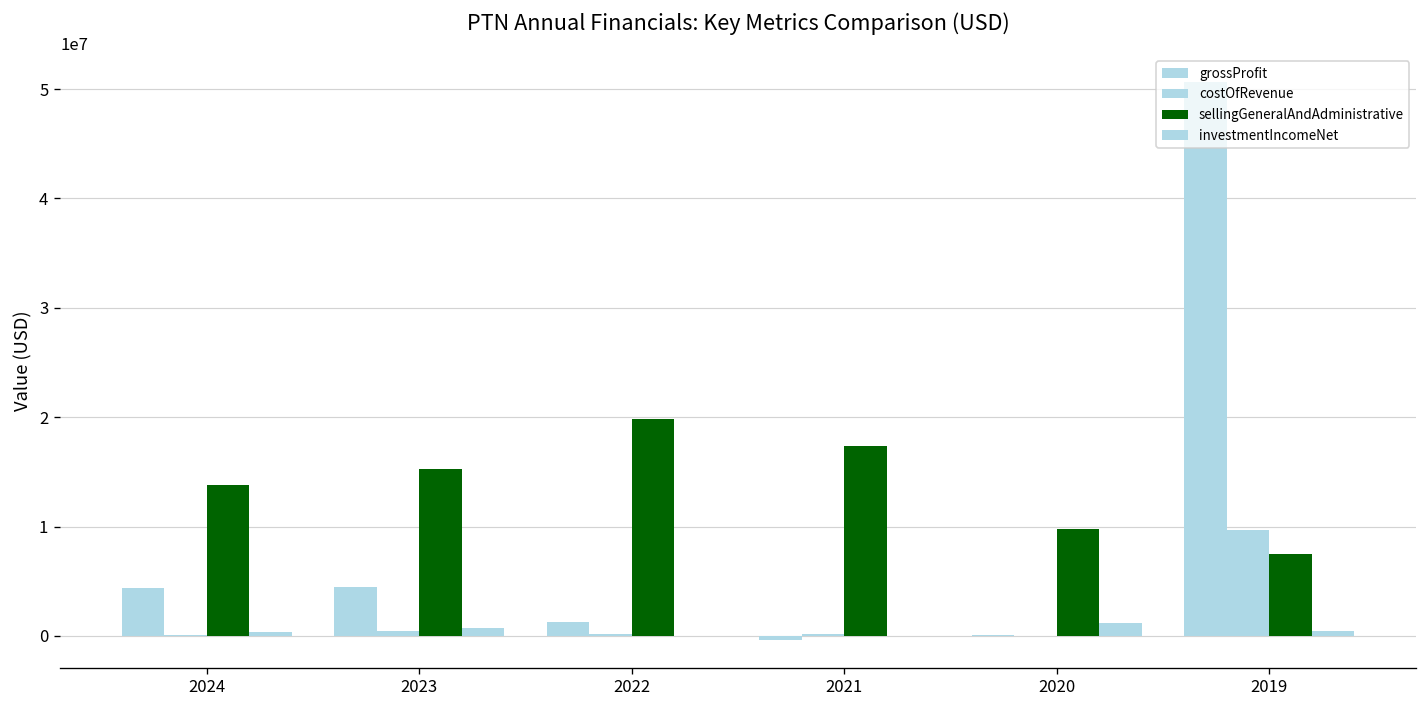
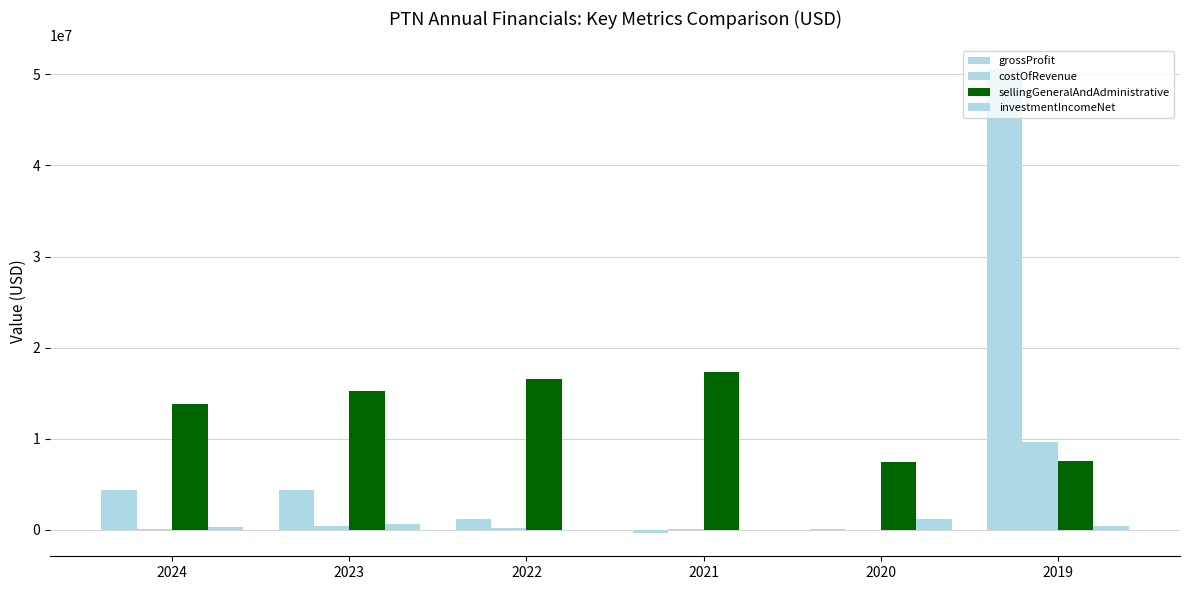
sellingGeneralAndAdministrative, 2022: 20000000 -> 17000000
sellingGeneralAndAdministrative, 2020: 10000000 -> 7000000
